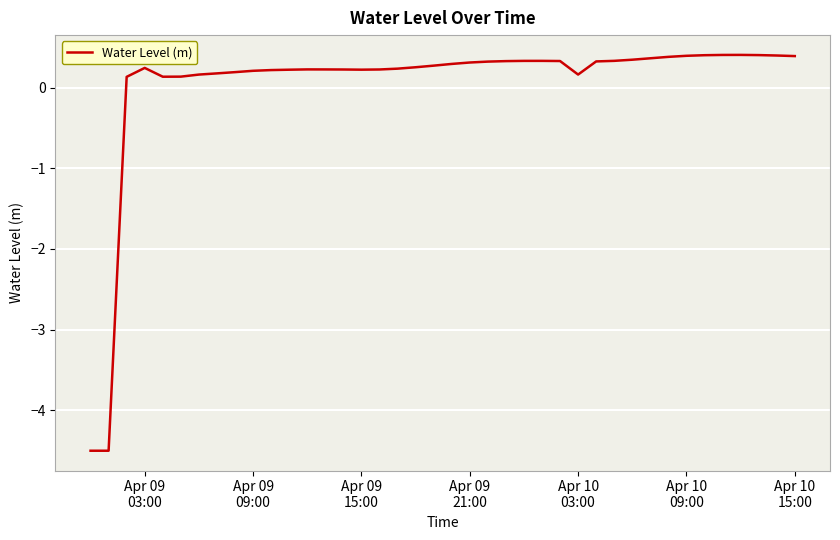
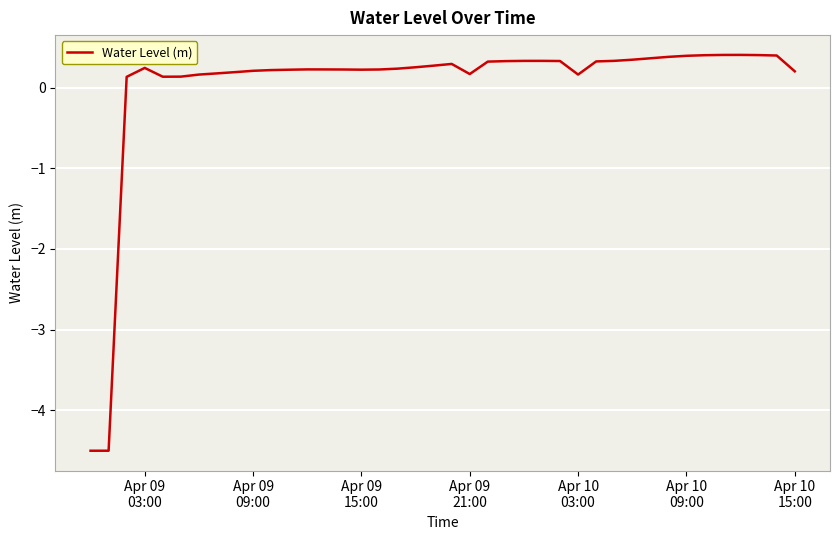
Apr 09 21:00: 0.3 -> 0.2
Apr 10 15:00: 0.4 -> 0.2
